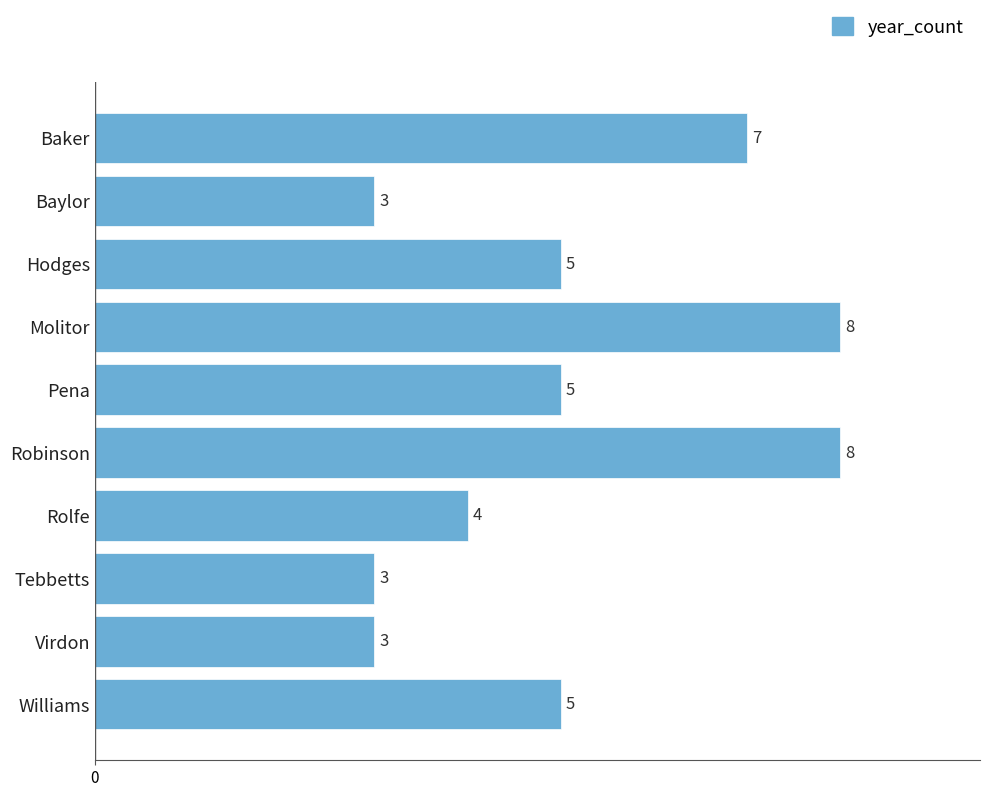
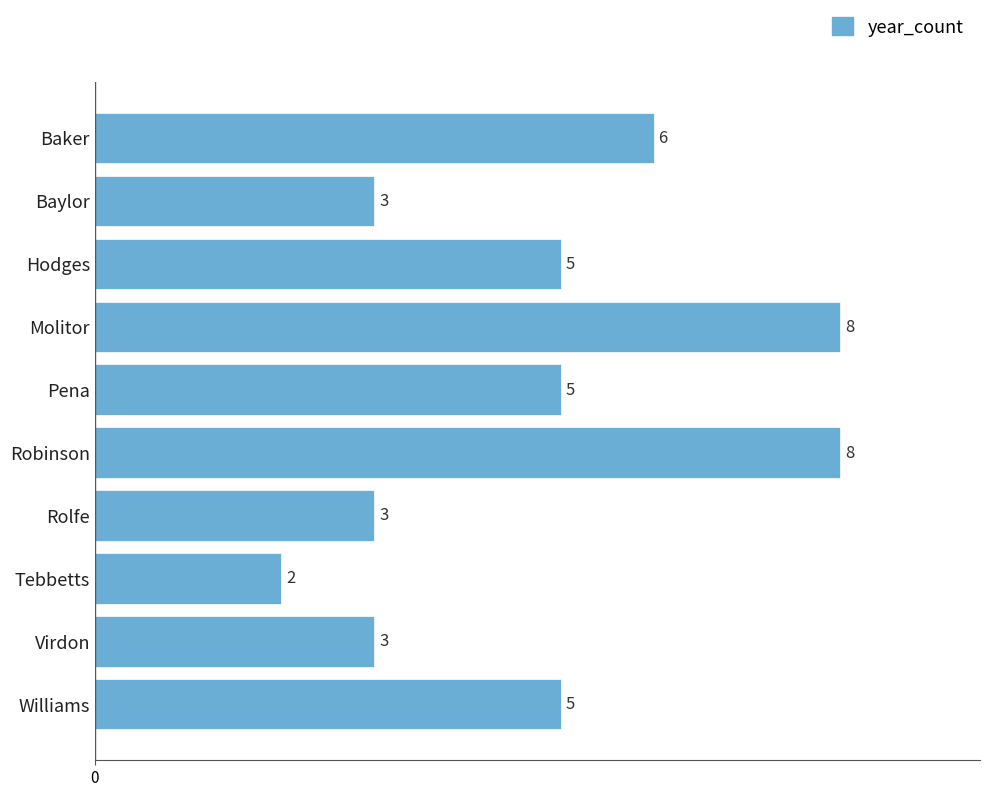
Baker: 7 -> 6
Rolfe: 4 -> 3
Tebbetts: 3 -> 2
